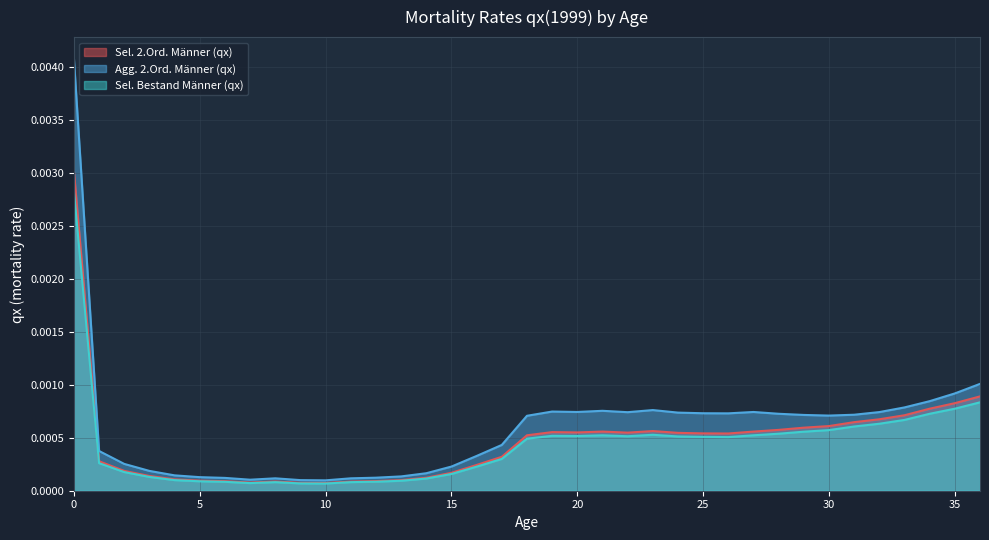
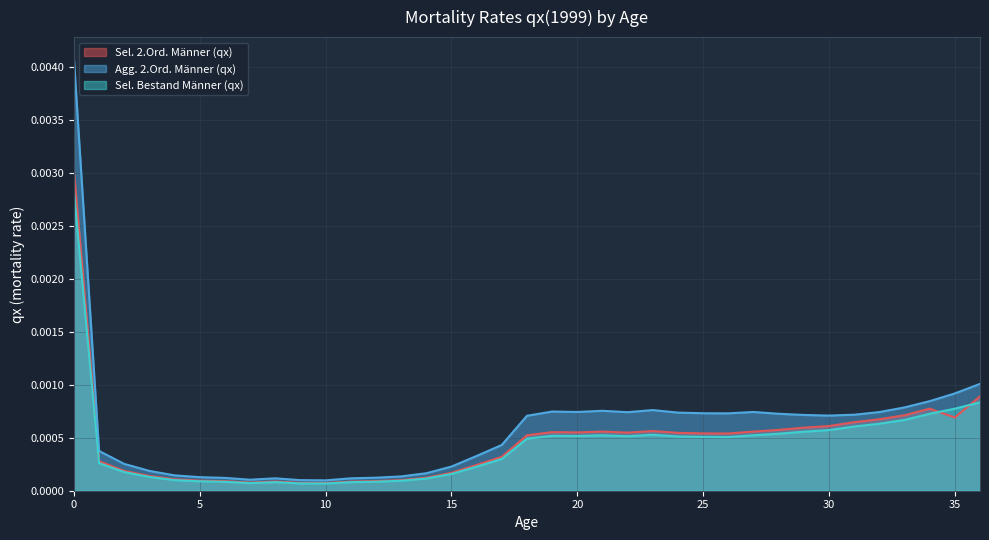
Sel. 2.Ord. Männer (qx), 35: 0.00083 -> 0.00069
